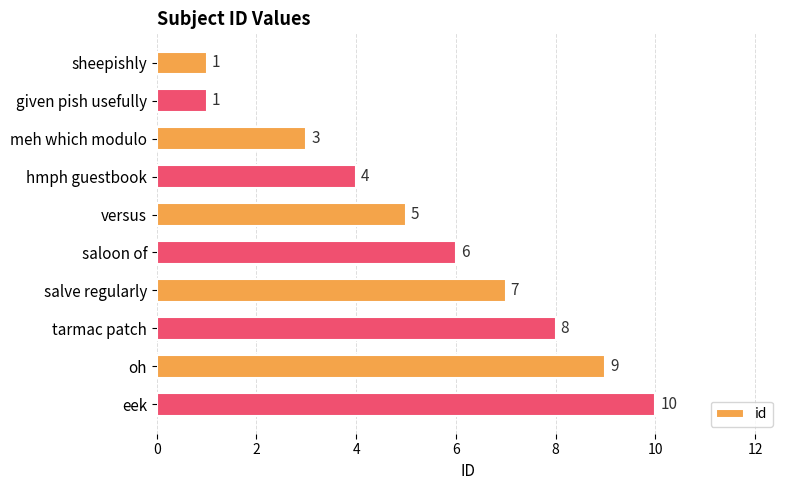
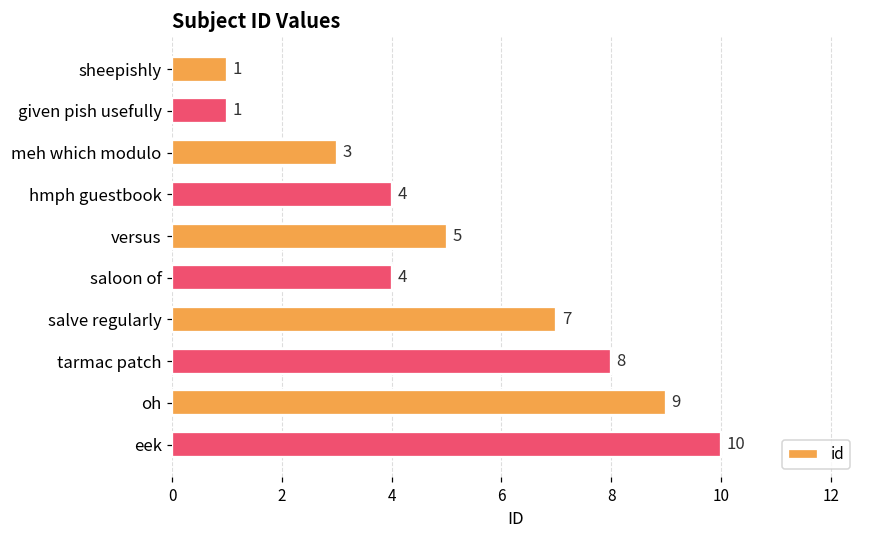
saloon of: 6 -> 4
